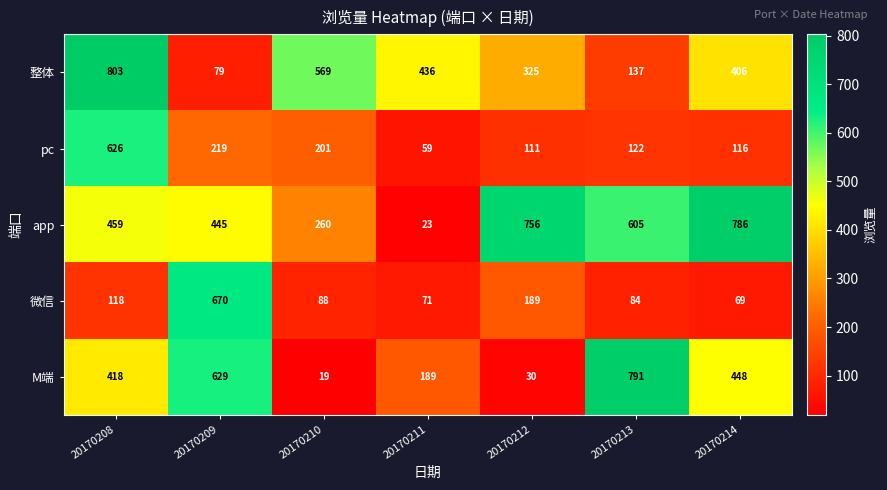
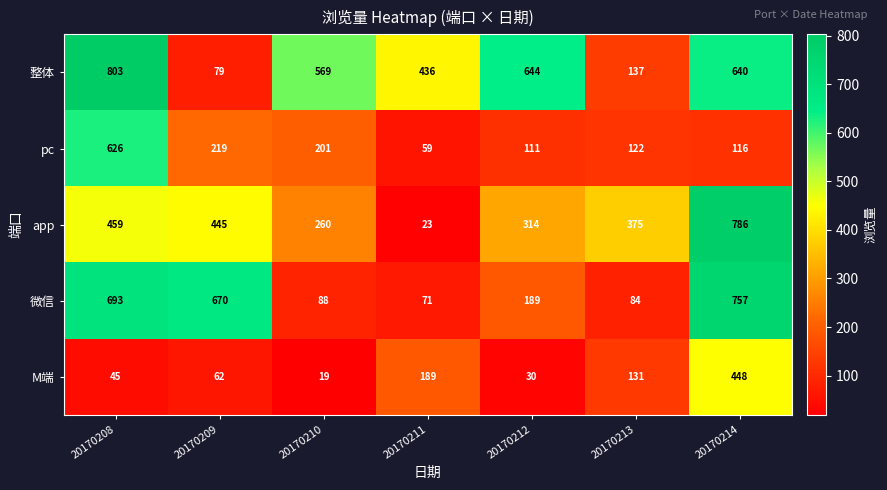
整体, 20170212: 325 -> 644
整体, 20170214: 406 -> 640
app, 20170212: 756 -> 314
app, 20170213: 605 -> 375
微信, 20170208: 118 -> 693
微信, 20170214: 69 -> 757
M端, 20170208: 418 -> 45
M端, 20170209: 629 -> 62
M端, 20170213: 791 -> 131
